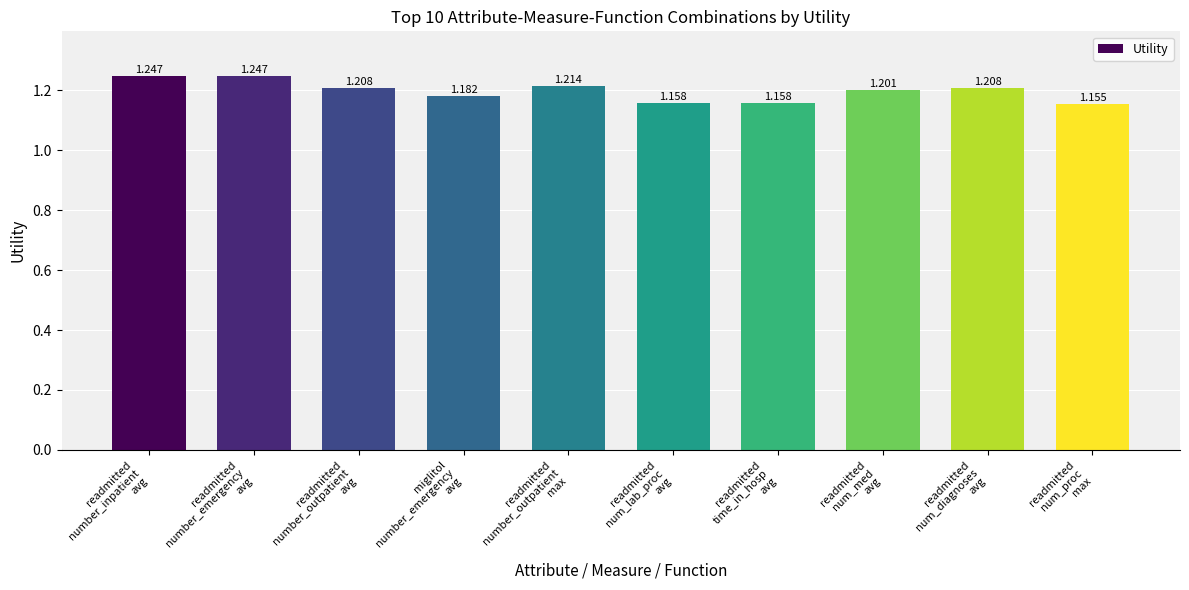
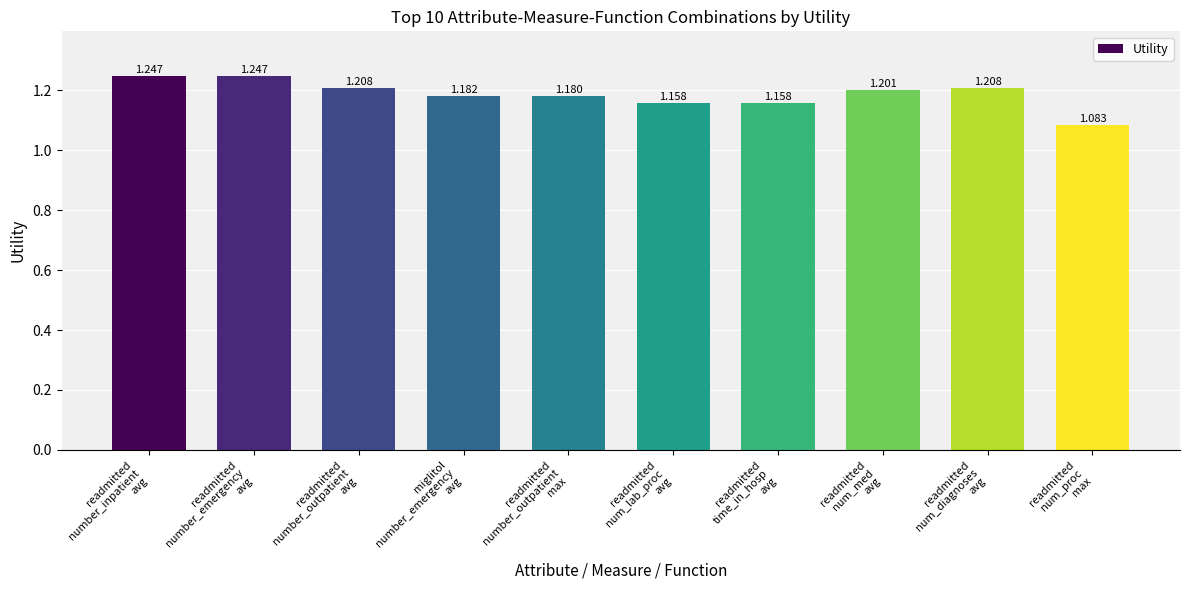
readmitted number_outpatient max: 1.214 -> 1.180
readmitted num_proc max: 1.155 -> 1.083
